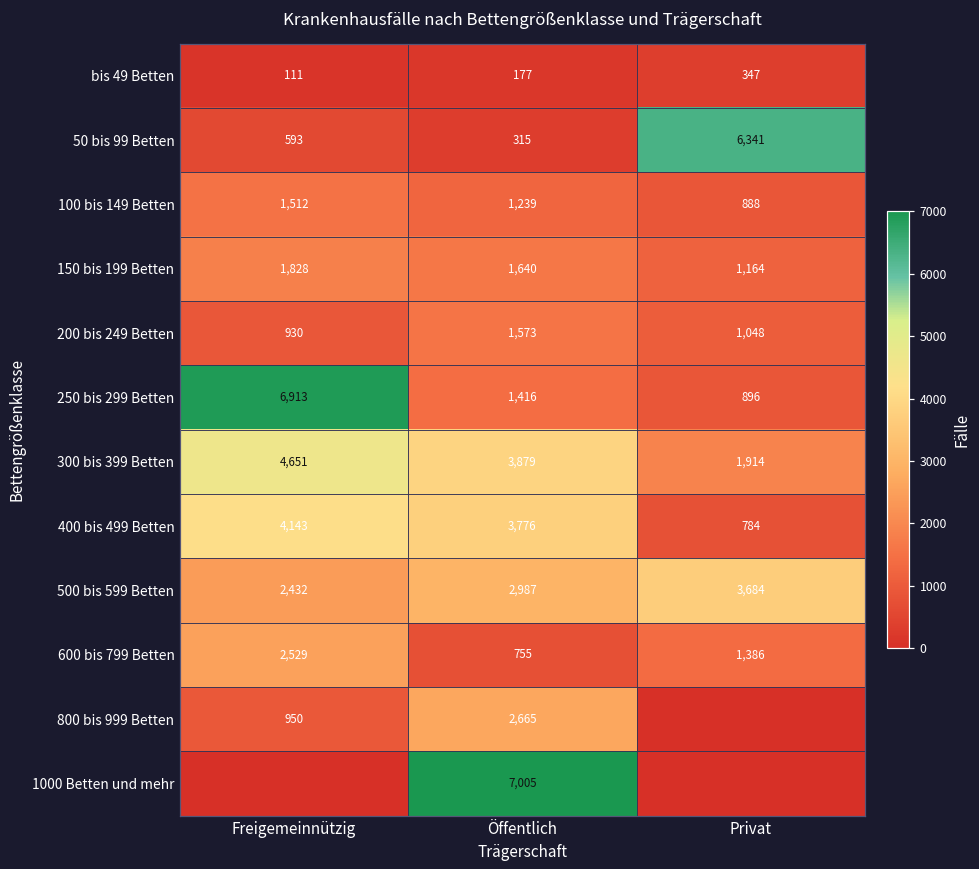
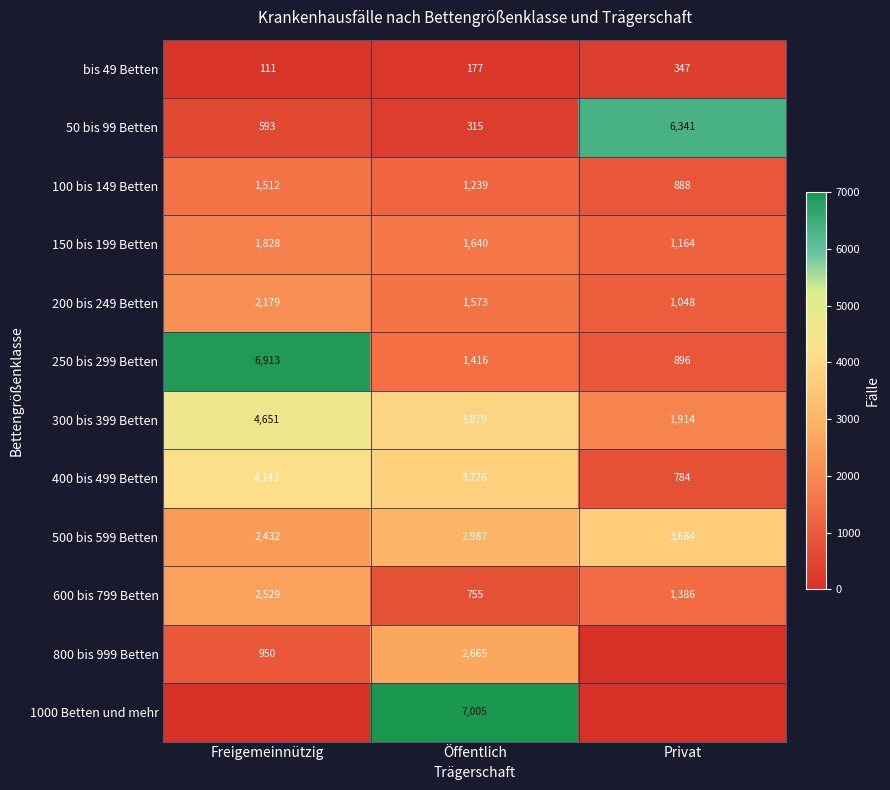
200 bis 249 Betten, Freigemeinnützig: 930 -> 2,179
